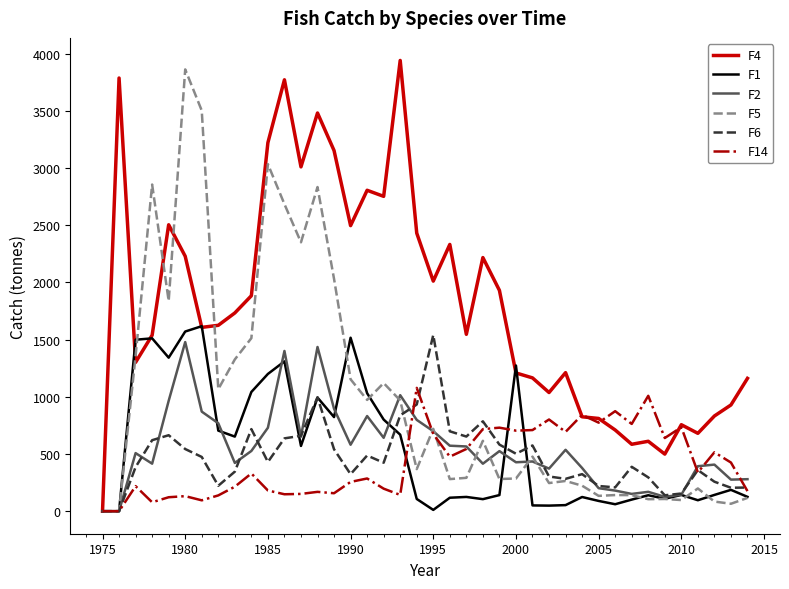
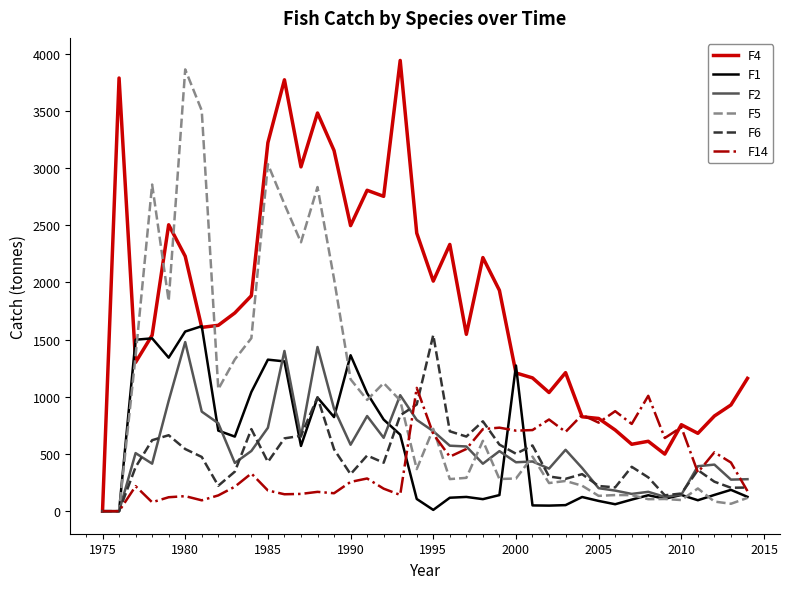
F1, 1985: 1200 -> 1330
F1, 1990: 1520 -> 1360
